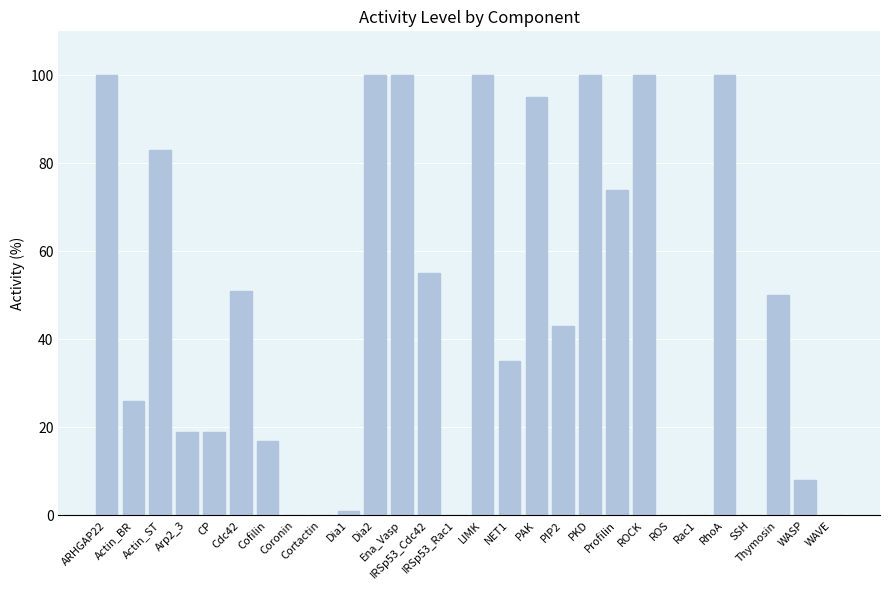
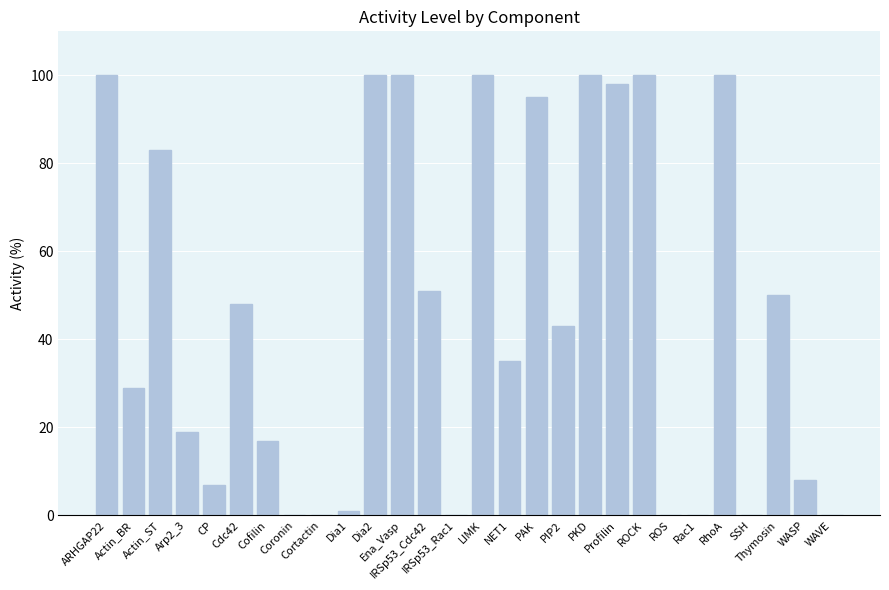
Actin_BR: 26 -> 29
CP: 19 -> 7
Cdc42: 51 -> 48
IRSp53_Cdc42: 55 -> 51
Profilin: 74 -> 98
